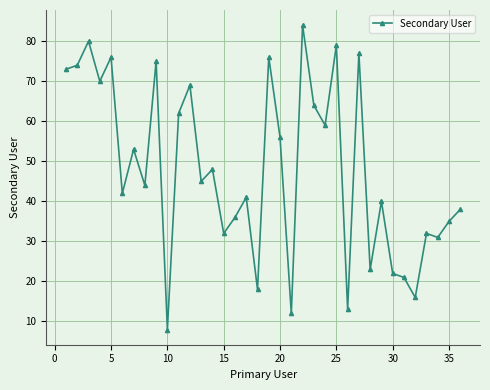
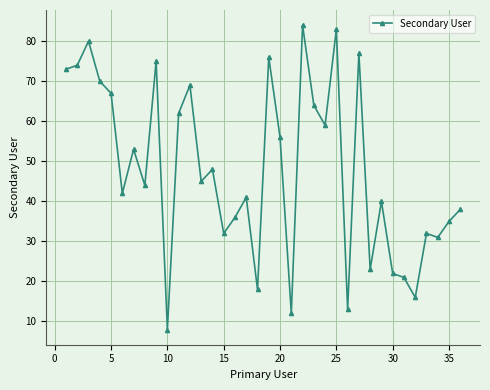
5: 76 -> 67
25: 79 -> 83
